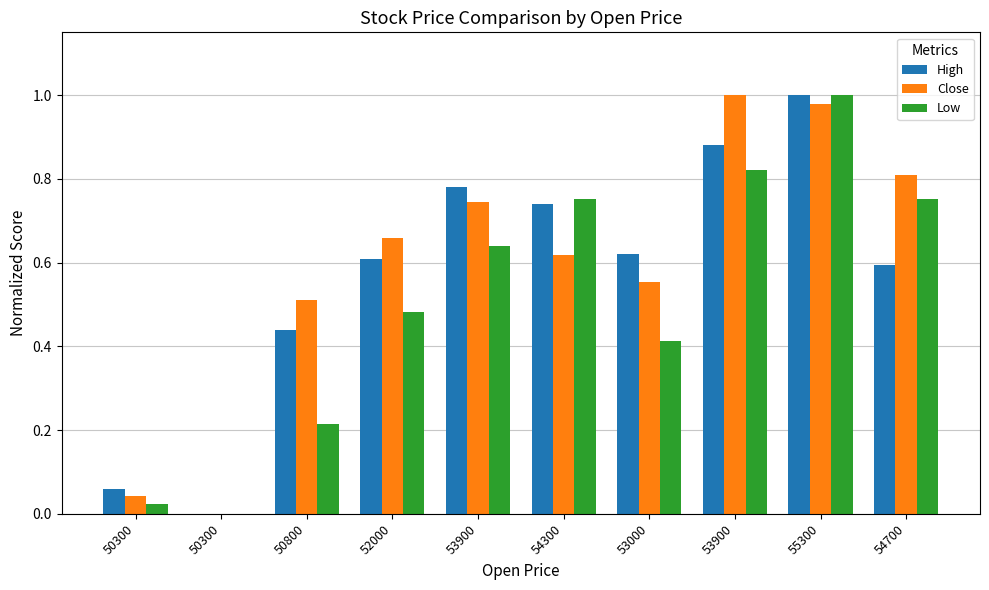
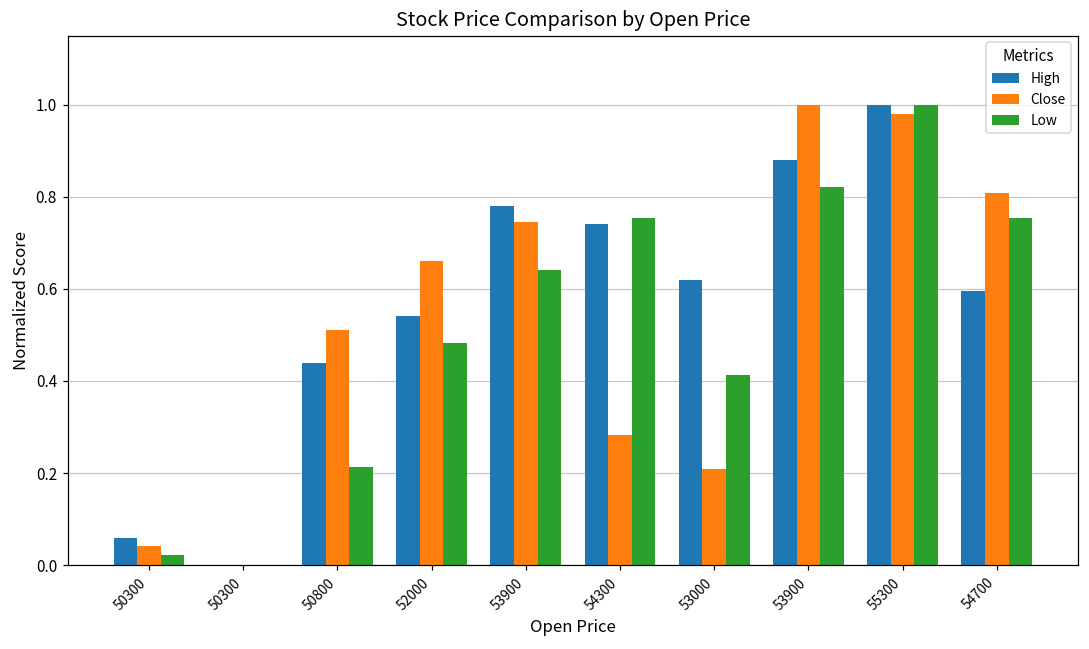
High, 52000: 0.61 -> 0.54
Close, 54300: 0.62 -> 0.28
Close, 53000: 0.55 -> 0.21
